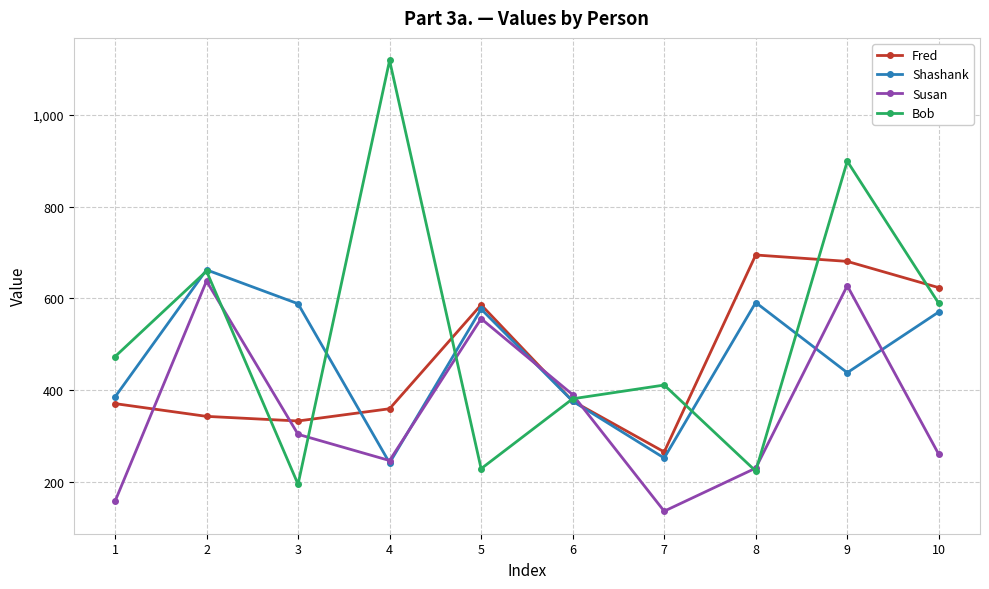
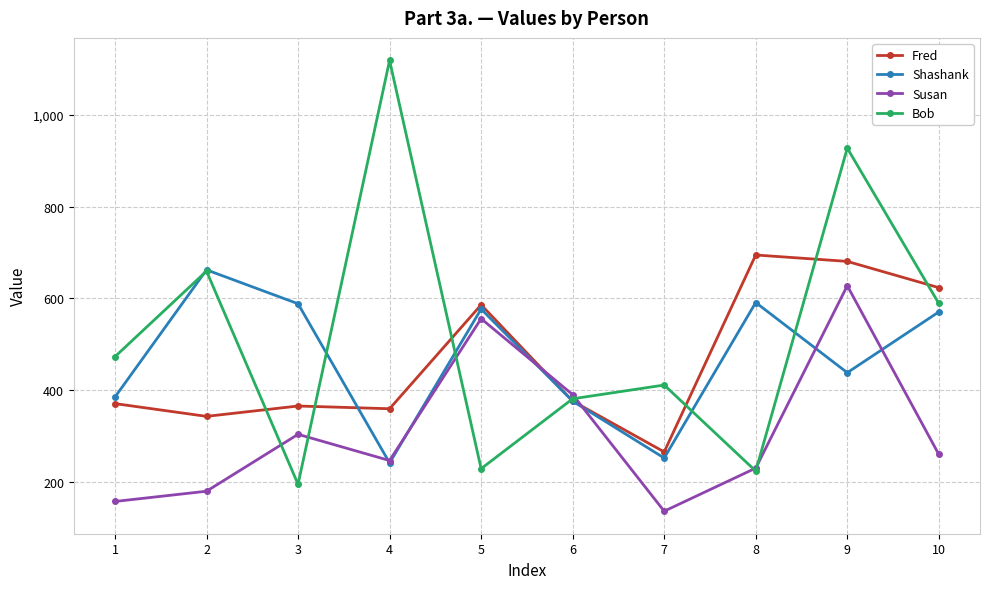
Susan, 2: 640 -> 180
Fred, 3: 330 -> 370
Bob, 9: 900 -> 930
